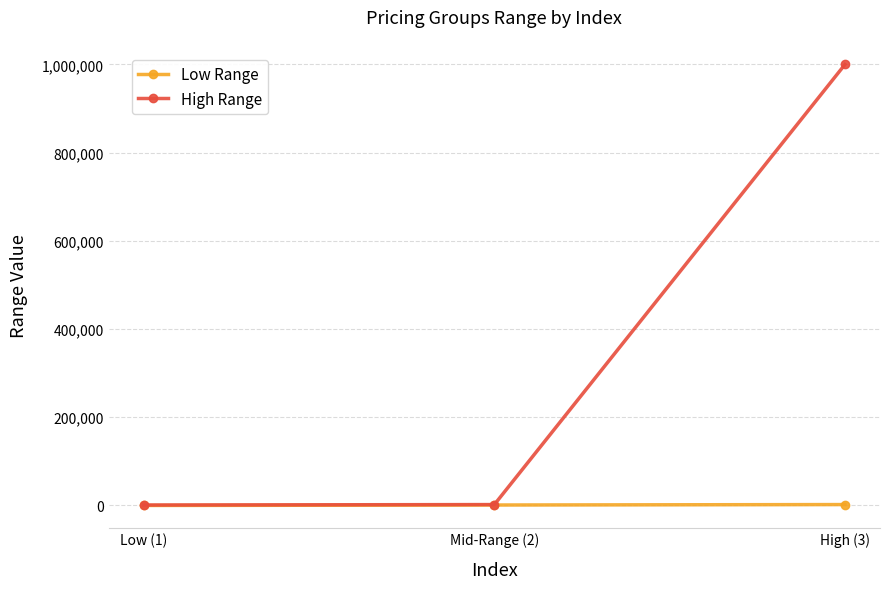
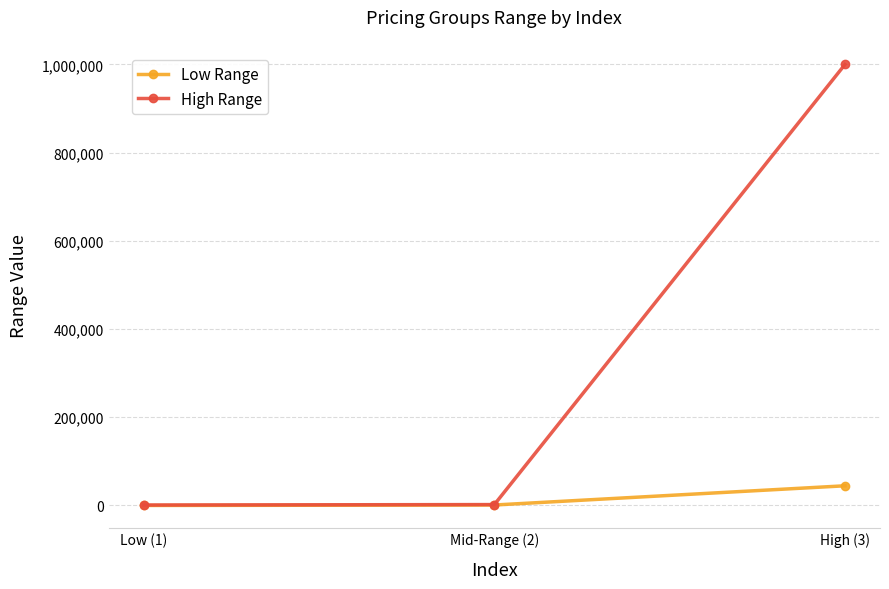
Low Range, High (3): 0 -> 40,000
